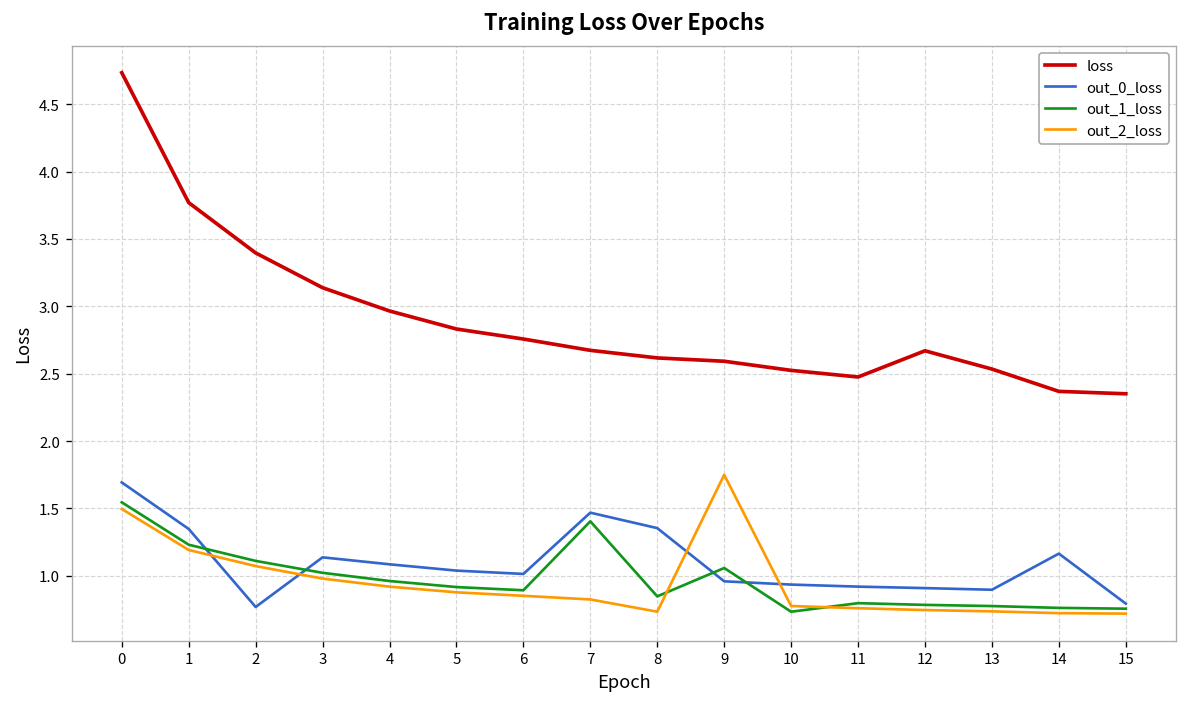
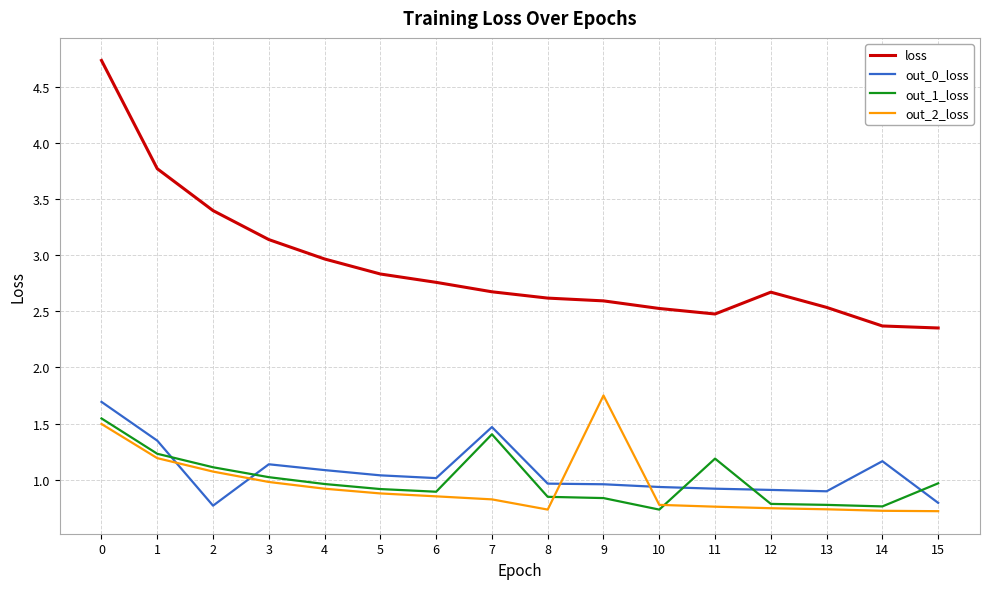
out_0_loss, 8: 1.35 -> 0.96
out_1_loss, 9: 1.06 -> 0.84
out_1_loss, 11: 0.80 -> 1.19
out_1_loss, 15: 0.76 -> 0.97
